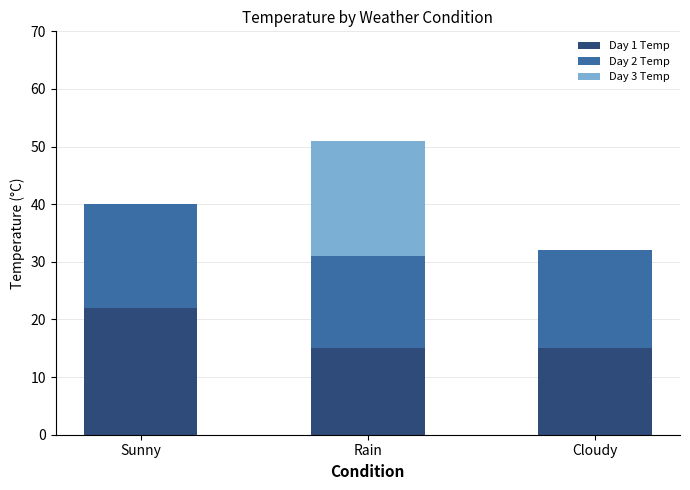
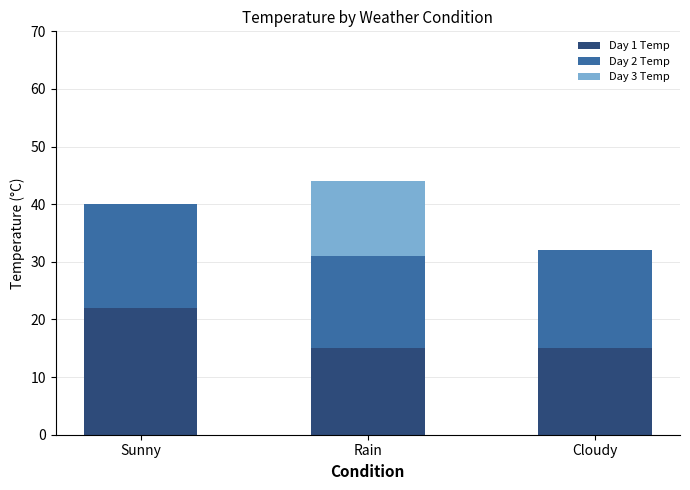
Day 3 Temp, Rain: 20 -> 13
